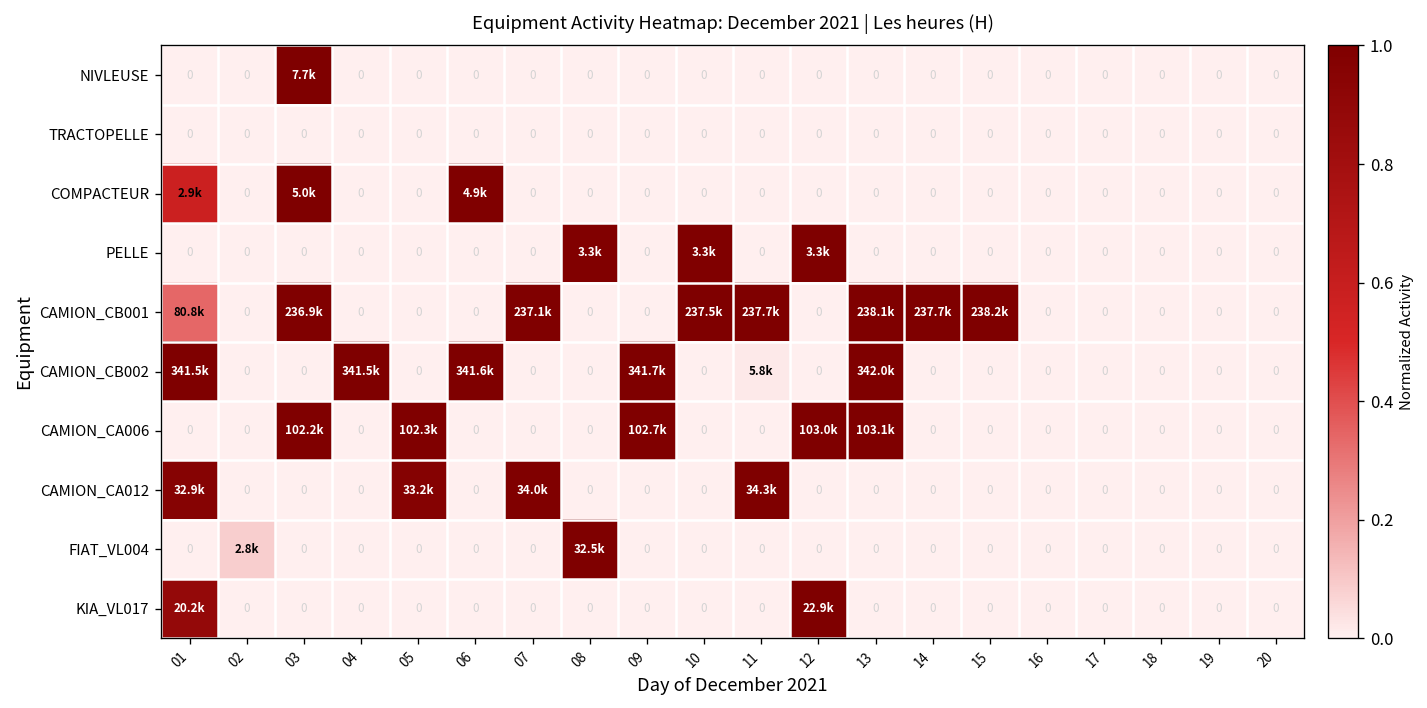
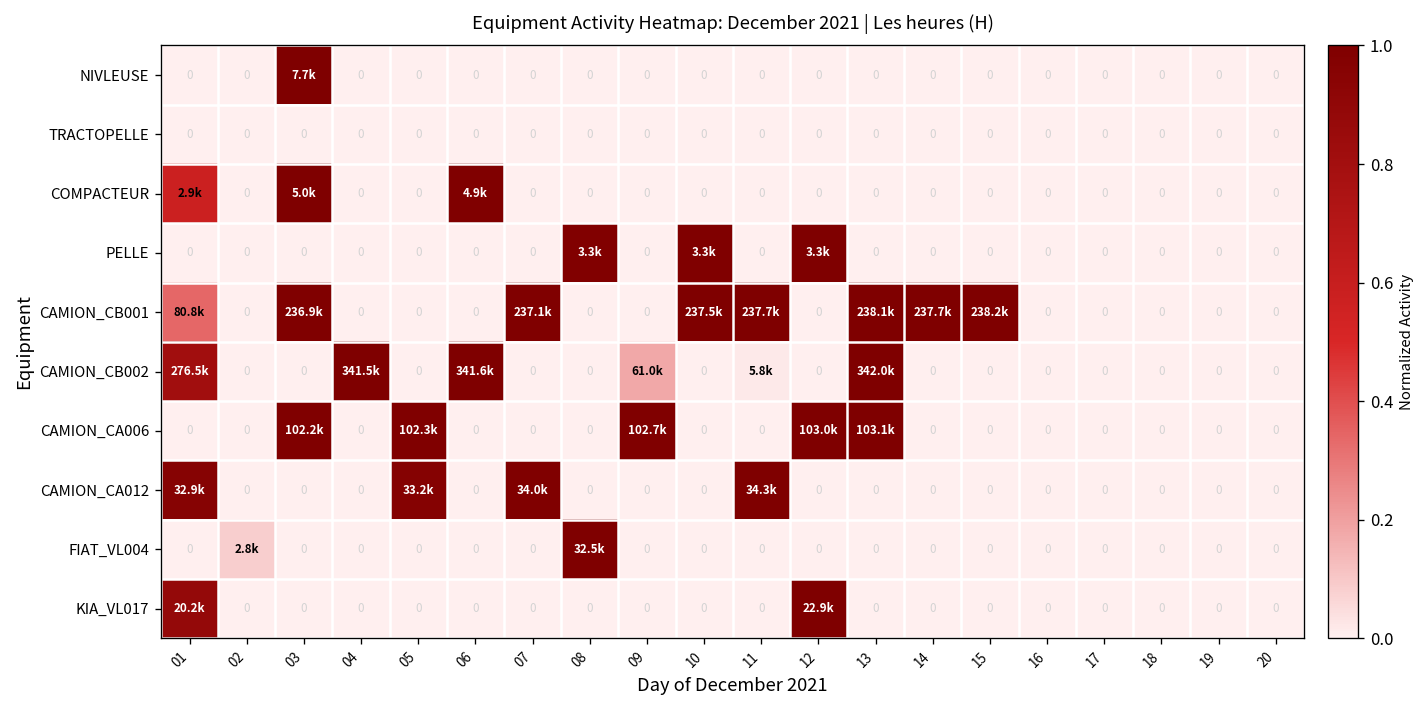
CAMION_CB002, 01: 341.5k -> 276.5k
CAMION_CB002, 09: 341.7k -> 61.0k
